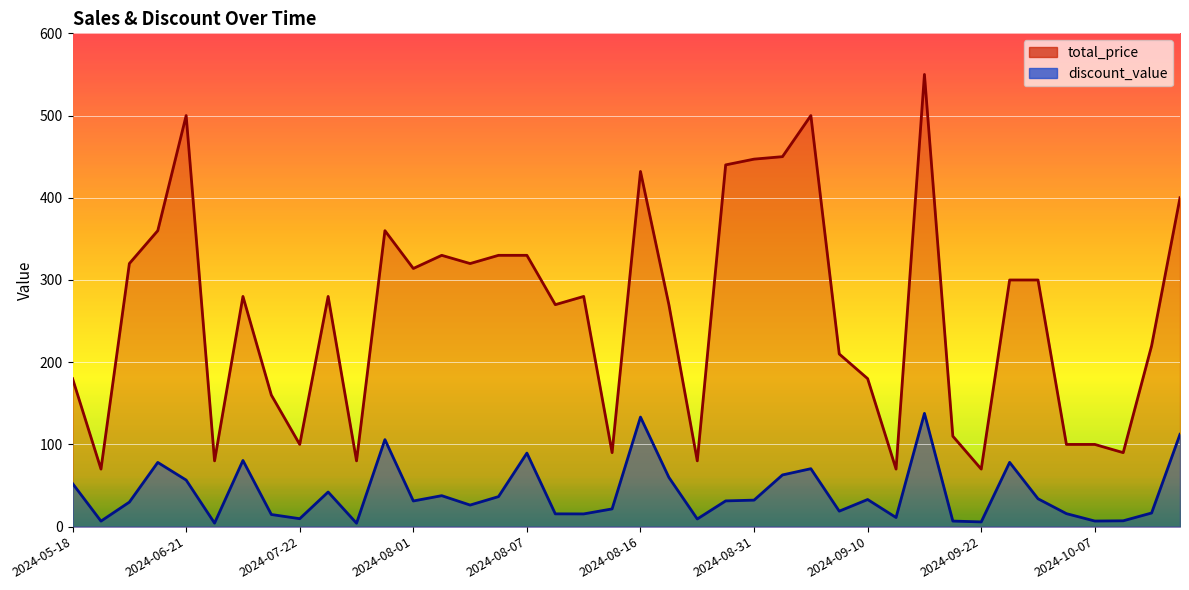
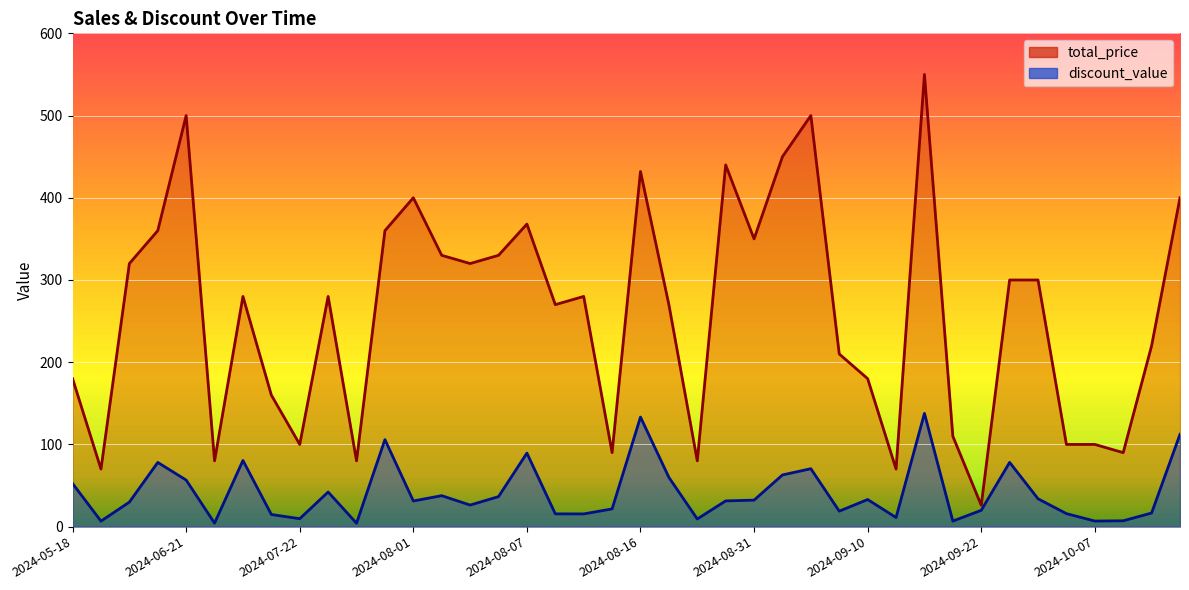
total_price, 2024-08-01: 310 -> 400
total_price, 2024-08-07: 330 -> 370
total_price, 2024-08-31: 450 -> 350
total_price, 2024-09-22: 70 -> 30
discount_value, 2024-09-22: 10 -> 20
